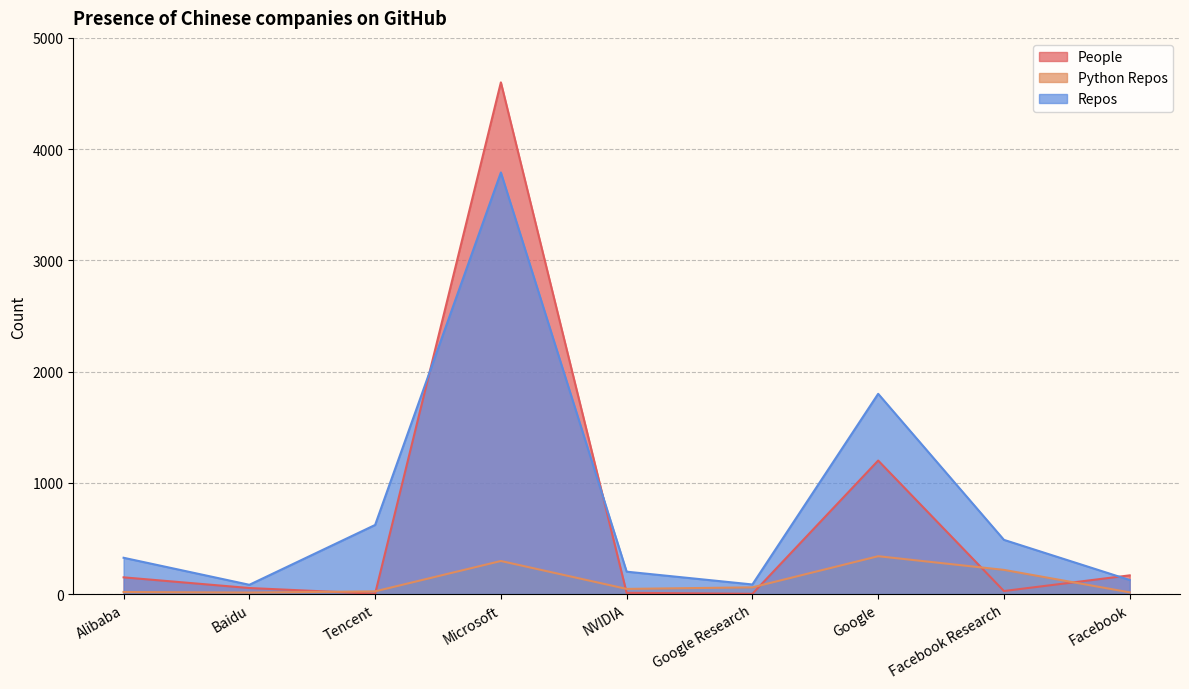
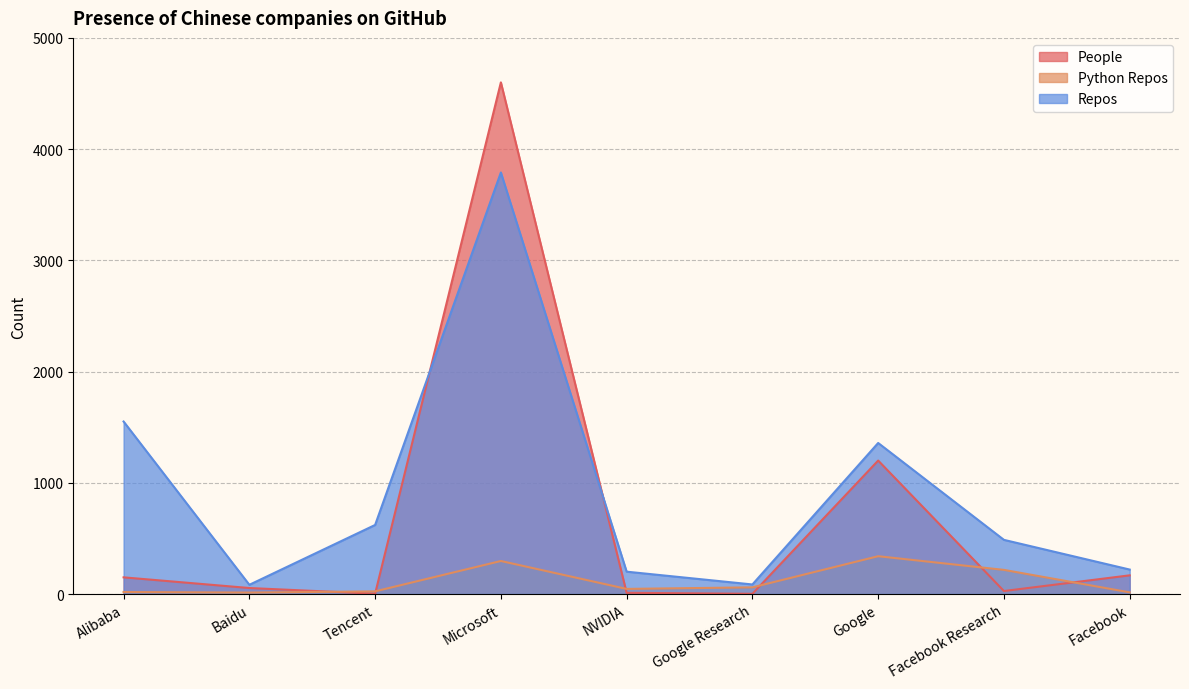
Repos, Alibaba: 330 -> 1550
Repos, Google: 1800 -> 1360
Repos, Facebook: 130 -> 220
